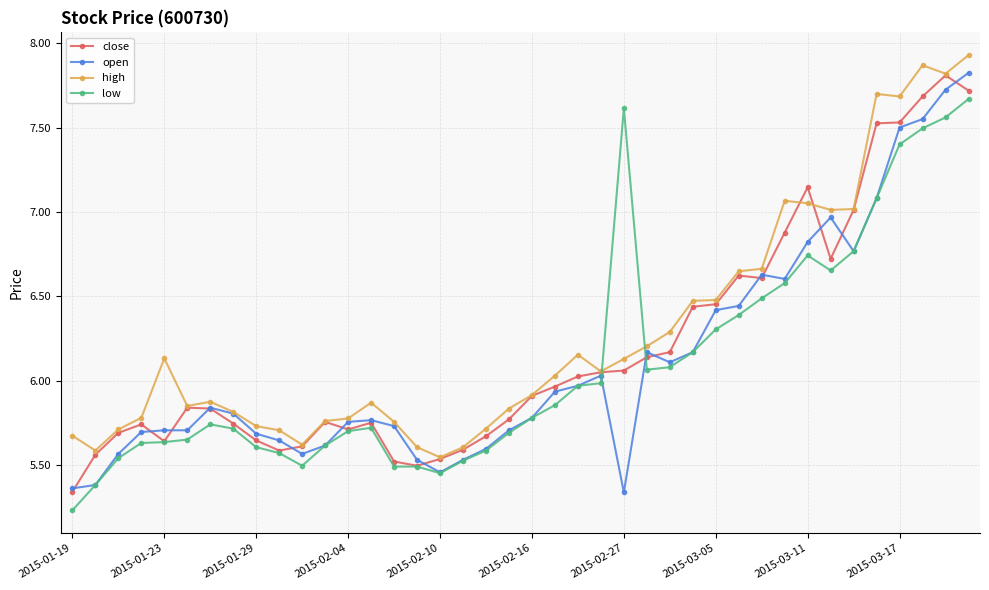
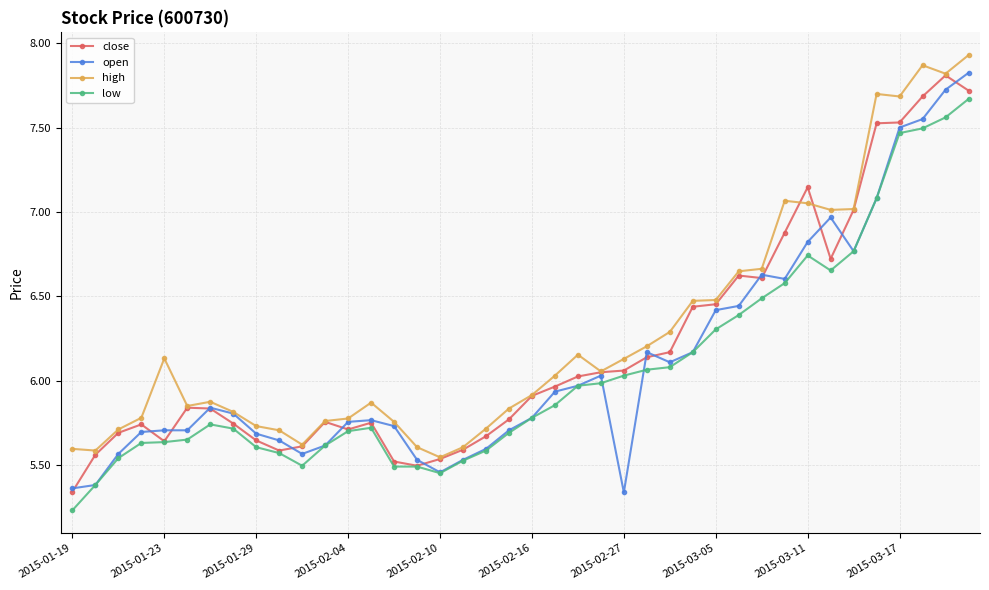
high, 2015-01-19: 5.68 -> 5.60
low, 2015-02-27: 7.62 -> 6.03
low, 2015-03-17: 7.40 -> 7.47
